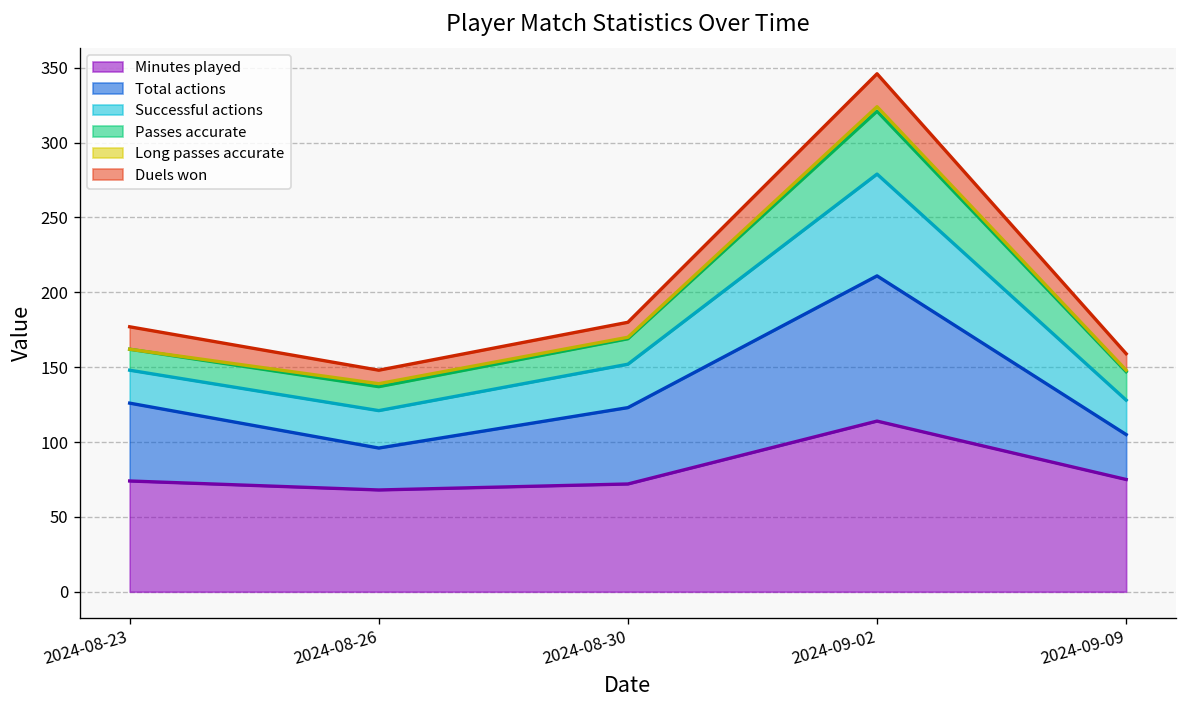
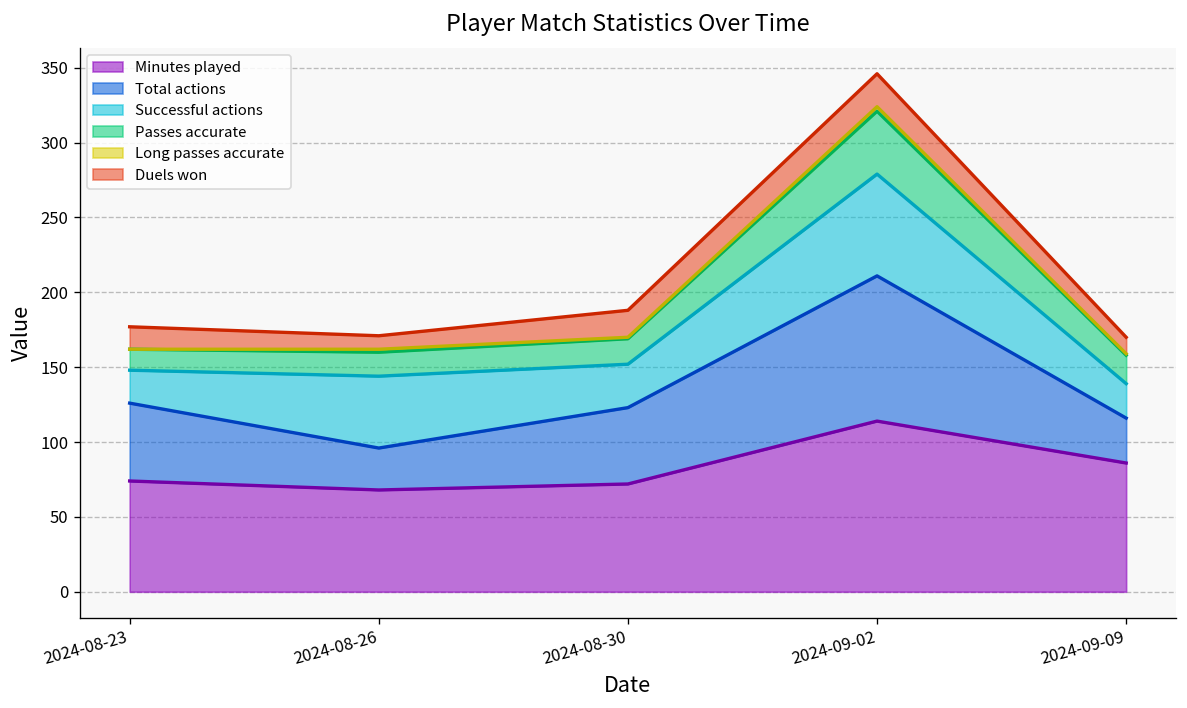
Successful actions, 2024-08-26: 25 -> 48
Duels won, 2024-08-30: 10 -> 18
Minutes played, 2024-09-09: 75 -> 86
